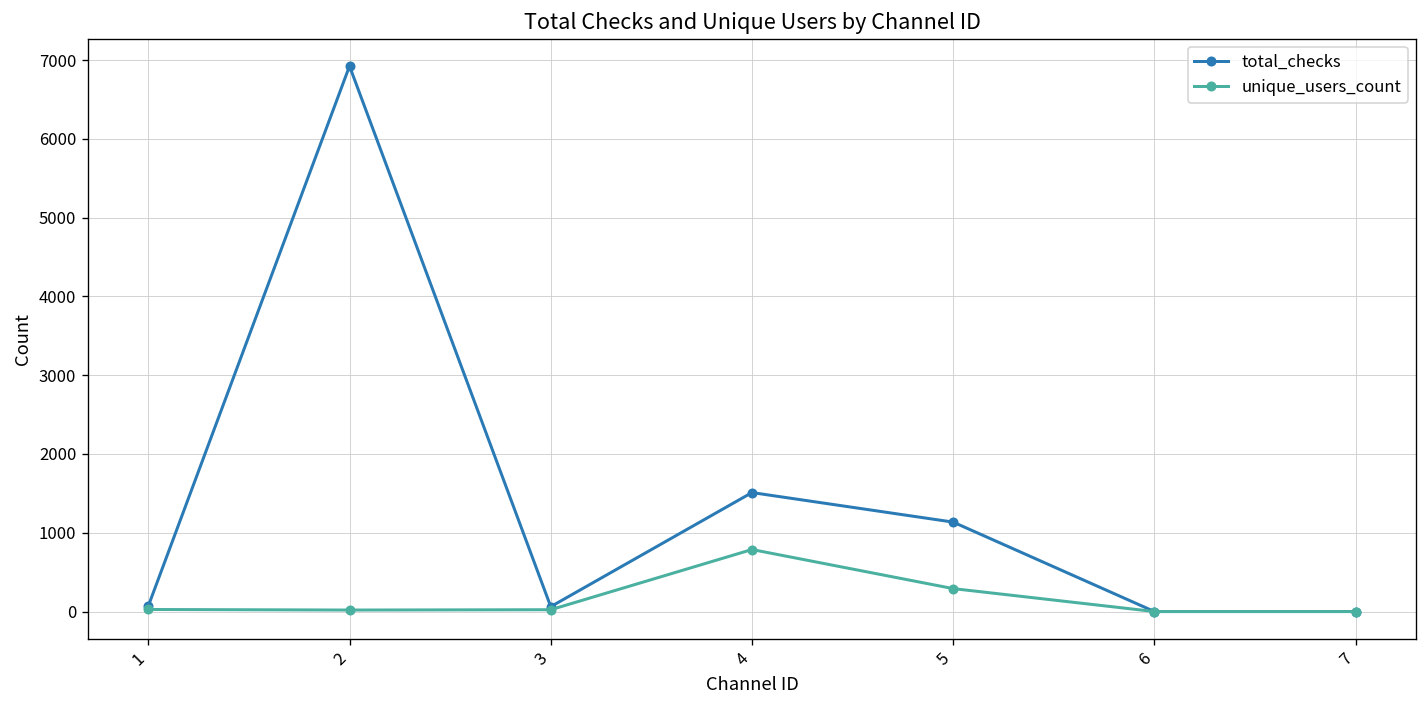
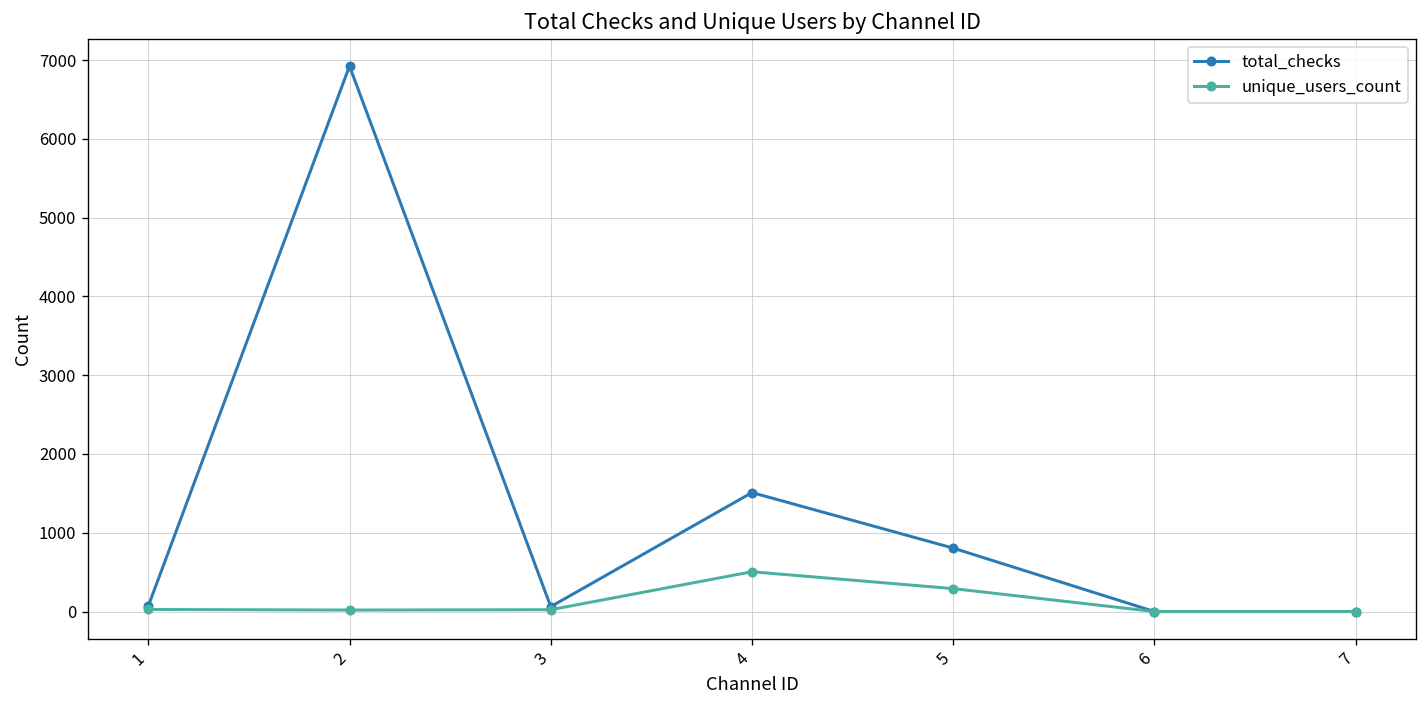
unique_users_count, 4: 800 -> 500
total_checks, 5: 1100 -> 800
